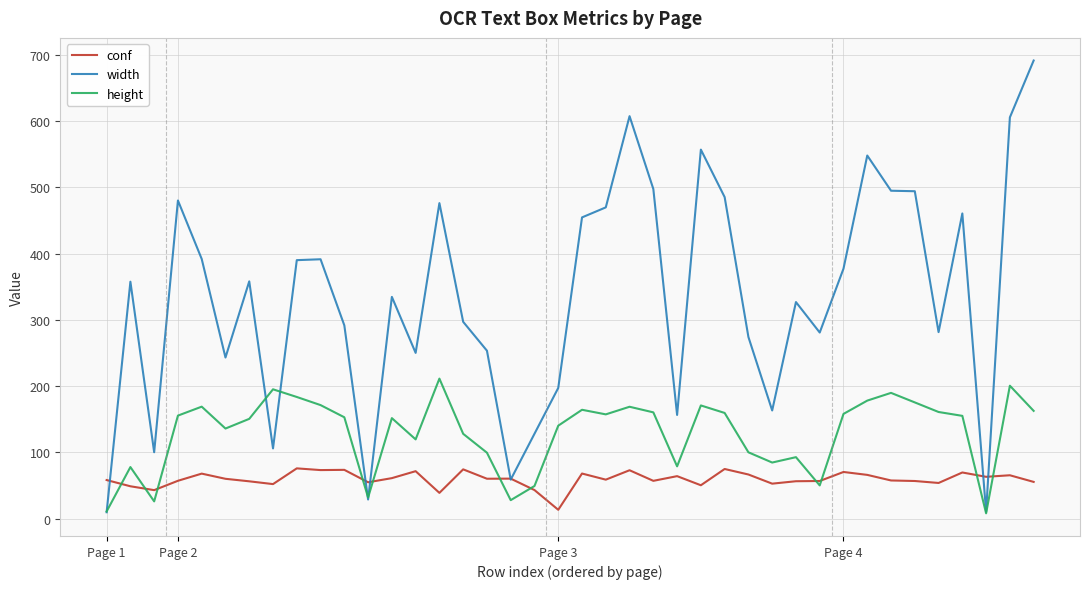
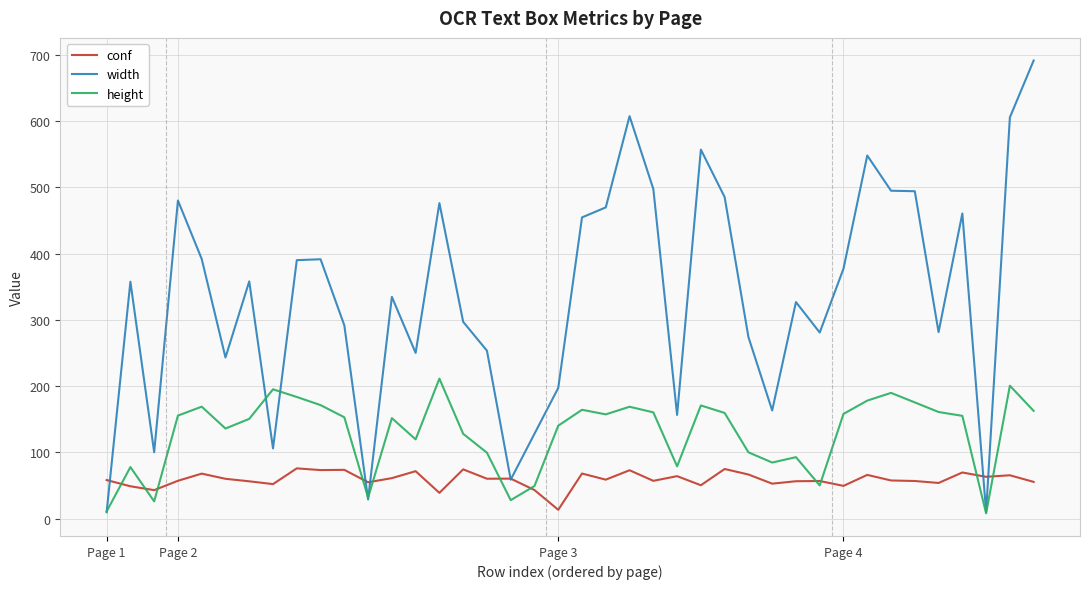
conf, Page 4: 70 -> 50
